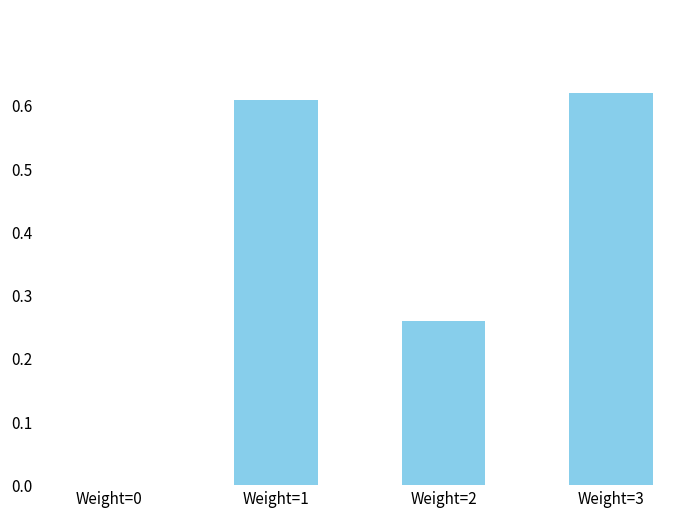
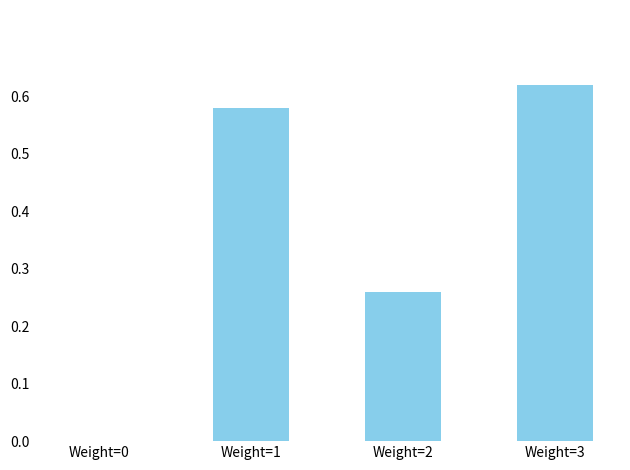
Weight=1: 0.61 -> 0.58
